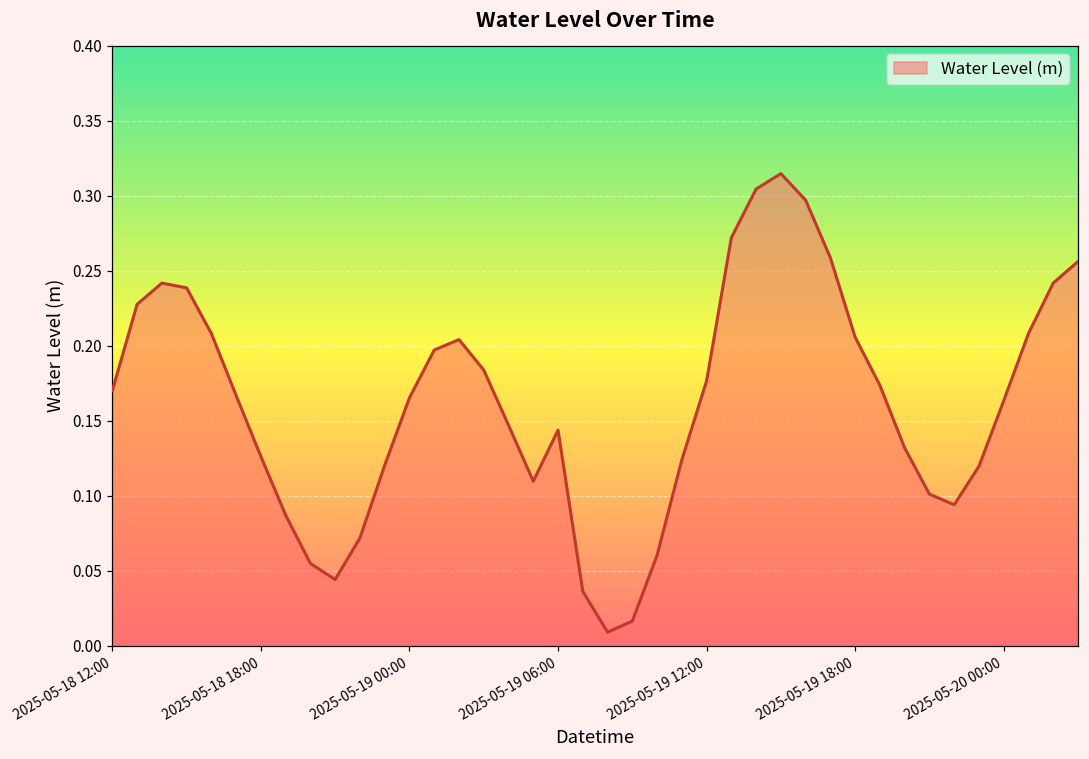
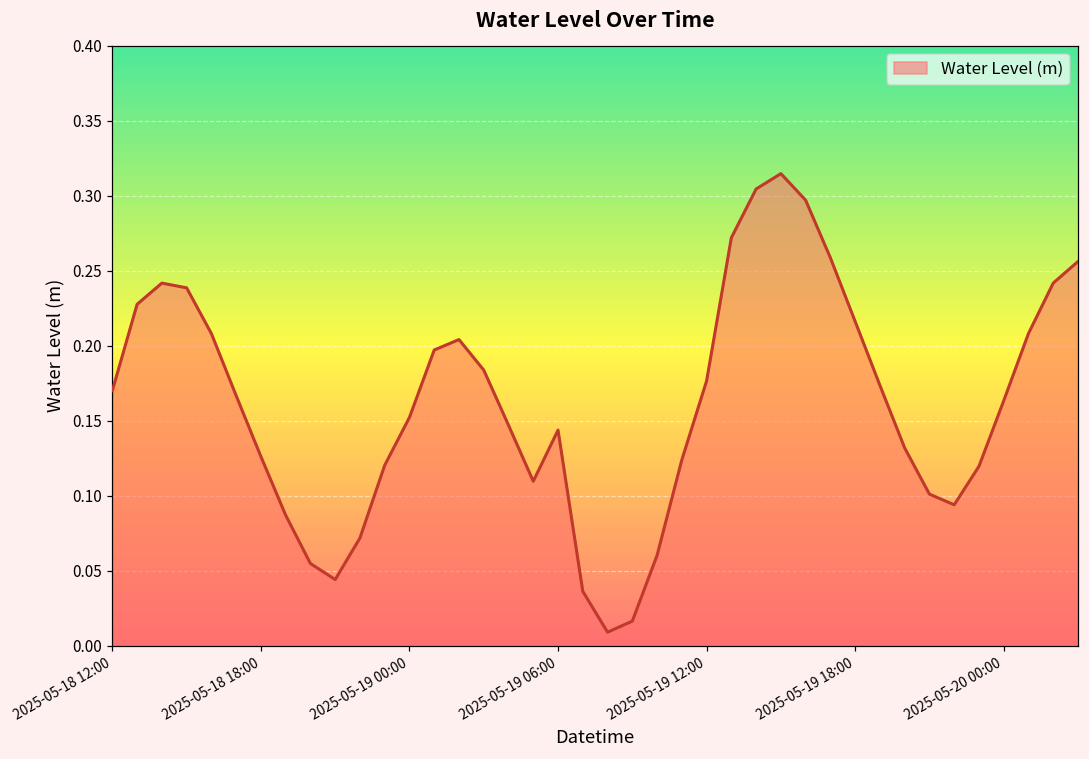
2025-05-19 00:00: 0.165 -> 0.152
2025-05-19 18:00: 0.206 -> 0.216
